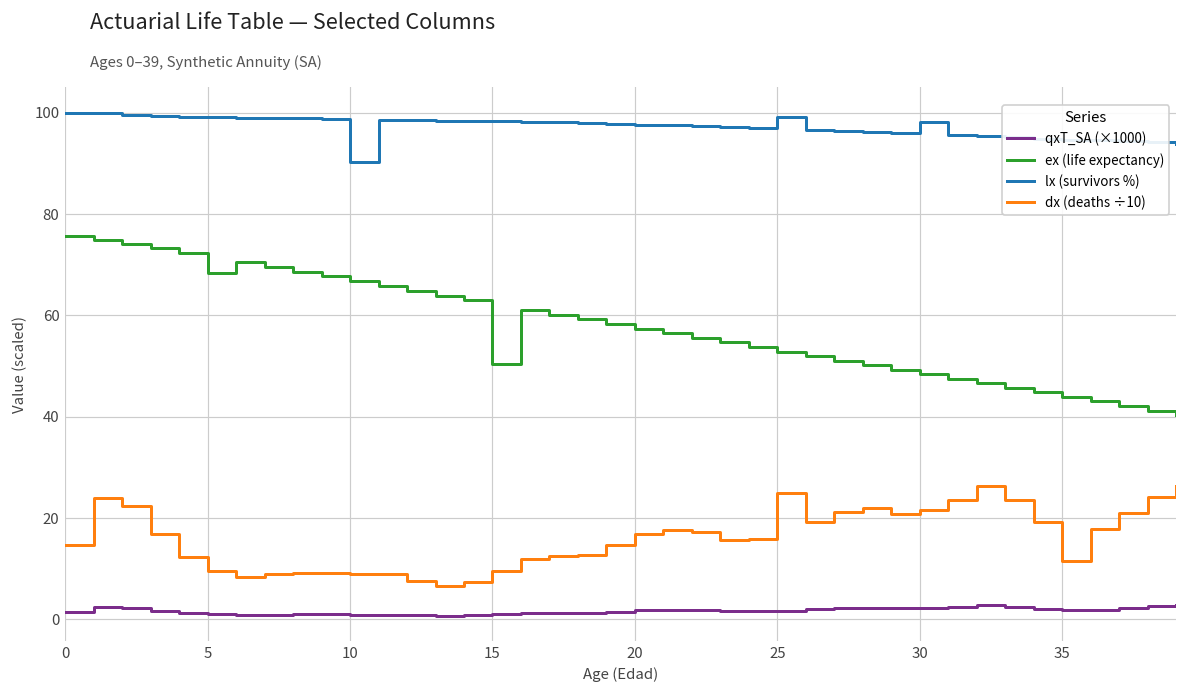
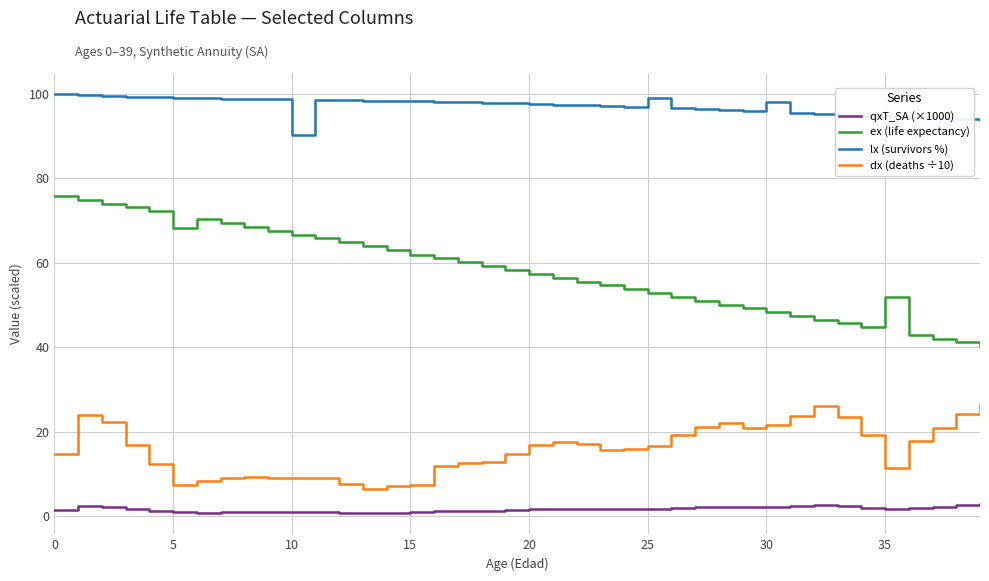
dx (deaths ÷10), 5: 9 -> 7
ex (life expectancy), 15: 50 -> 62
dx (deaths ÷10), 15: 10 -> 7
dx (deaths ÷10), 25: 25 -> 17
ex (life expectancy), 35: 44 -> 52
